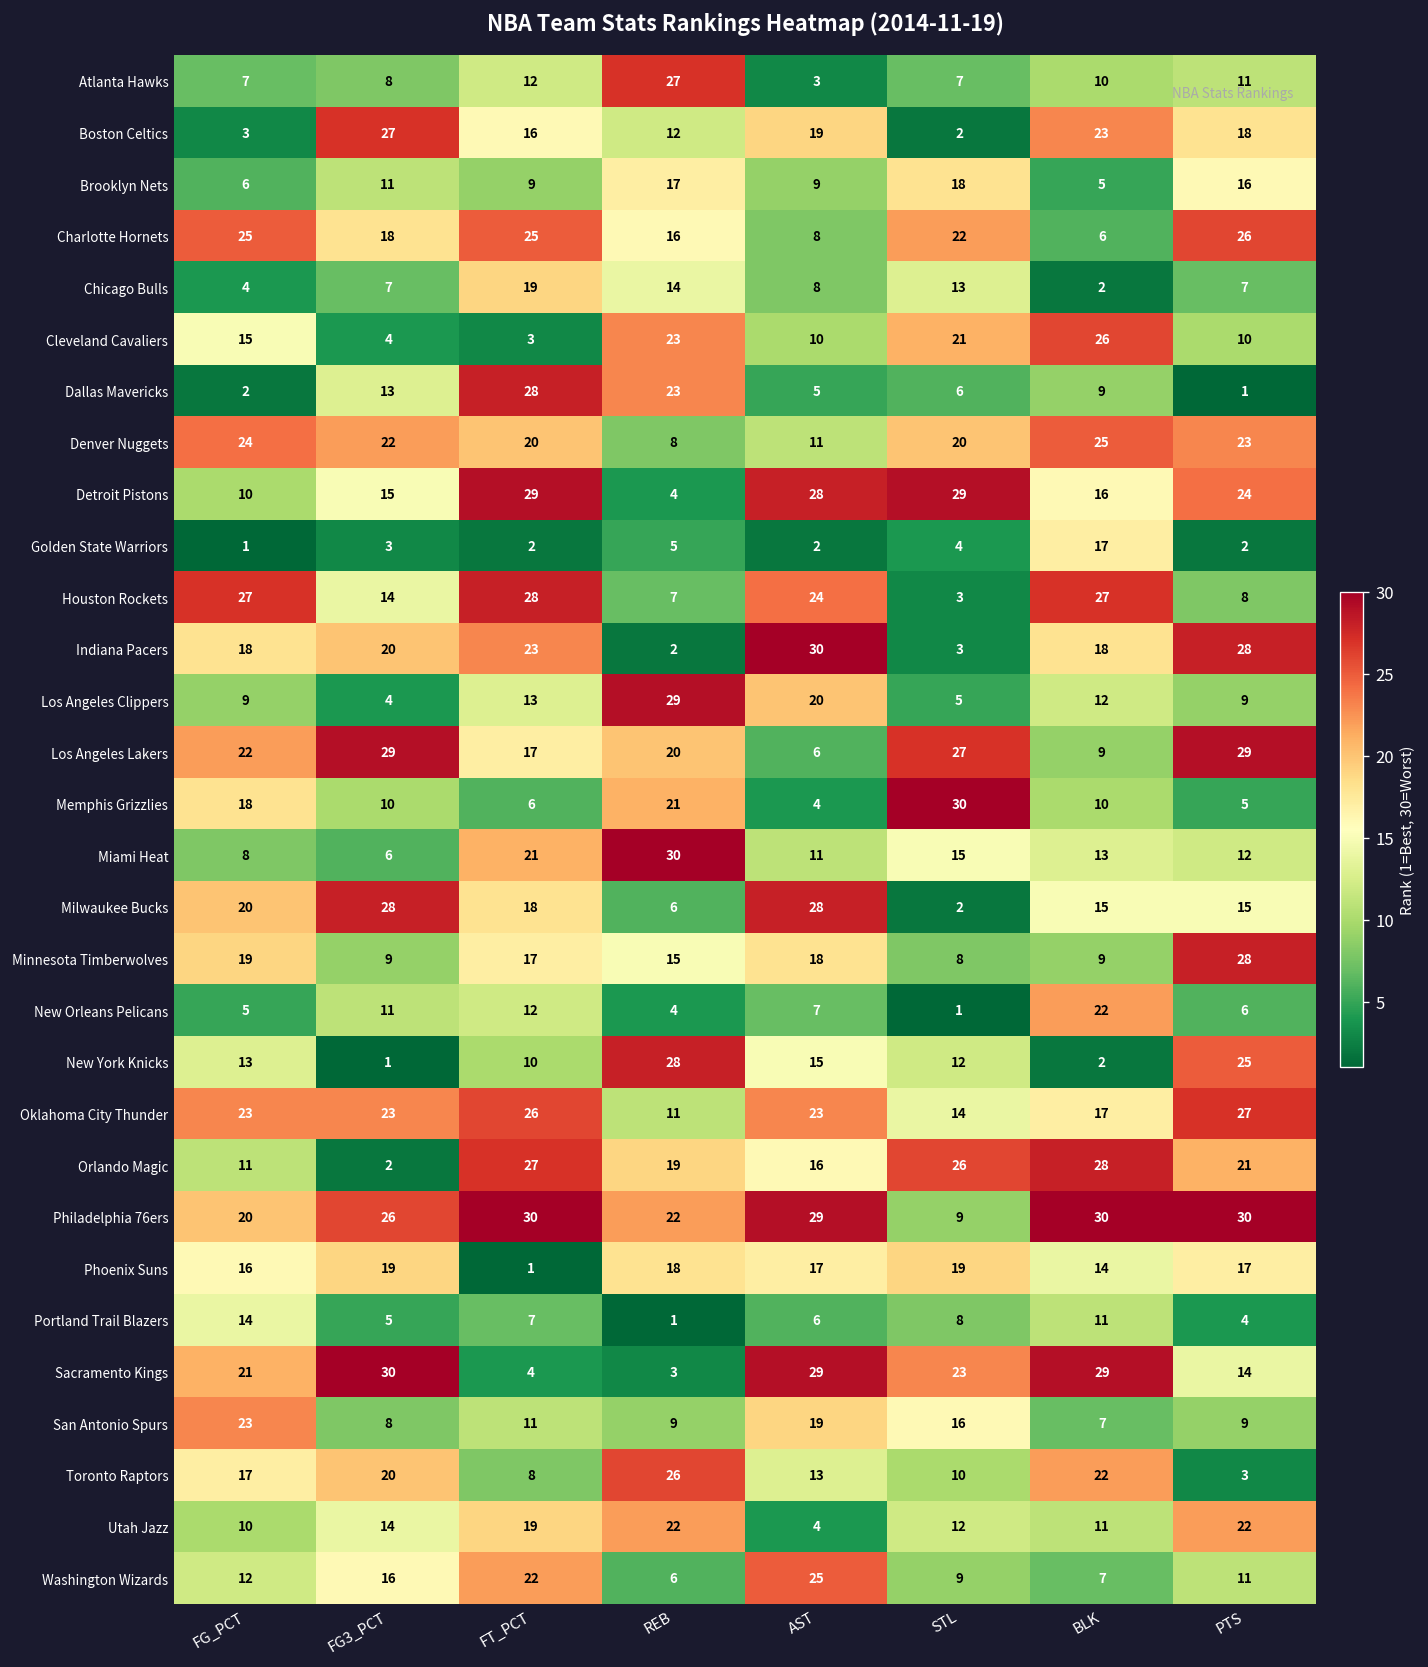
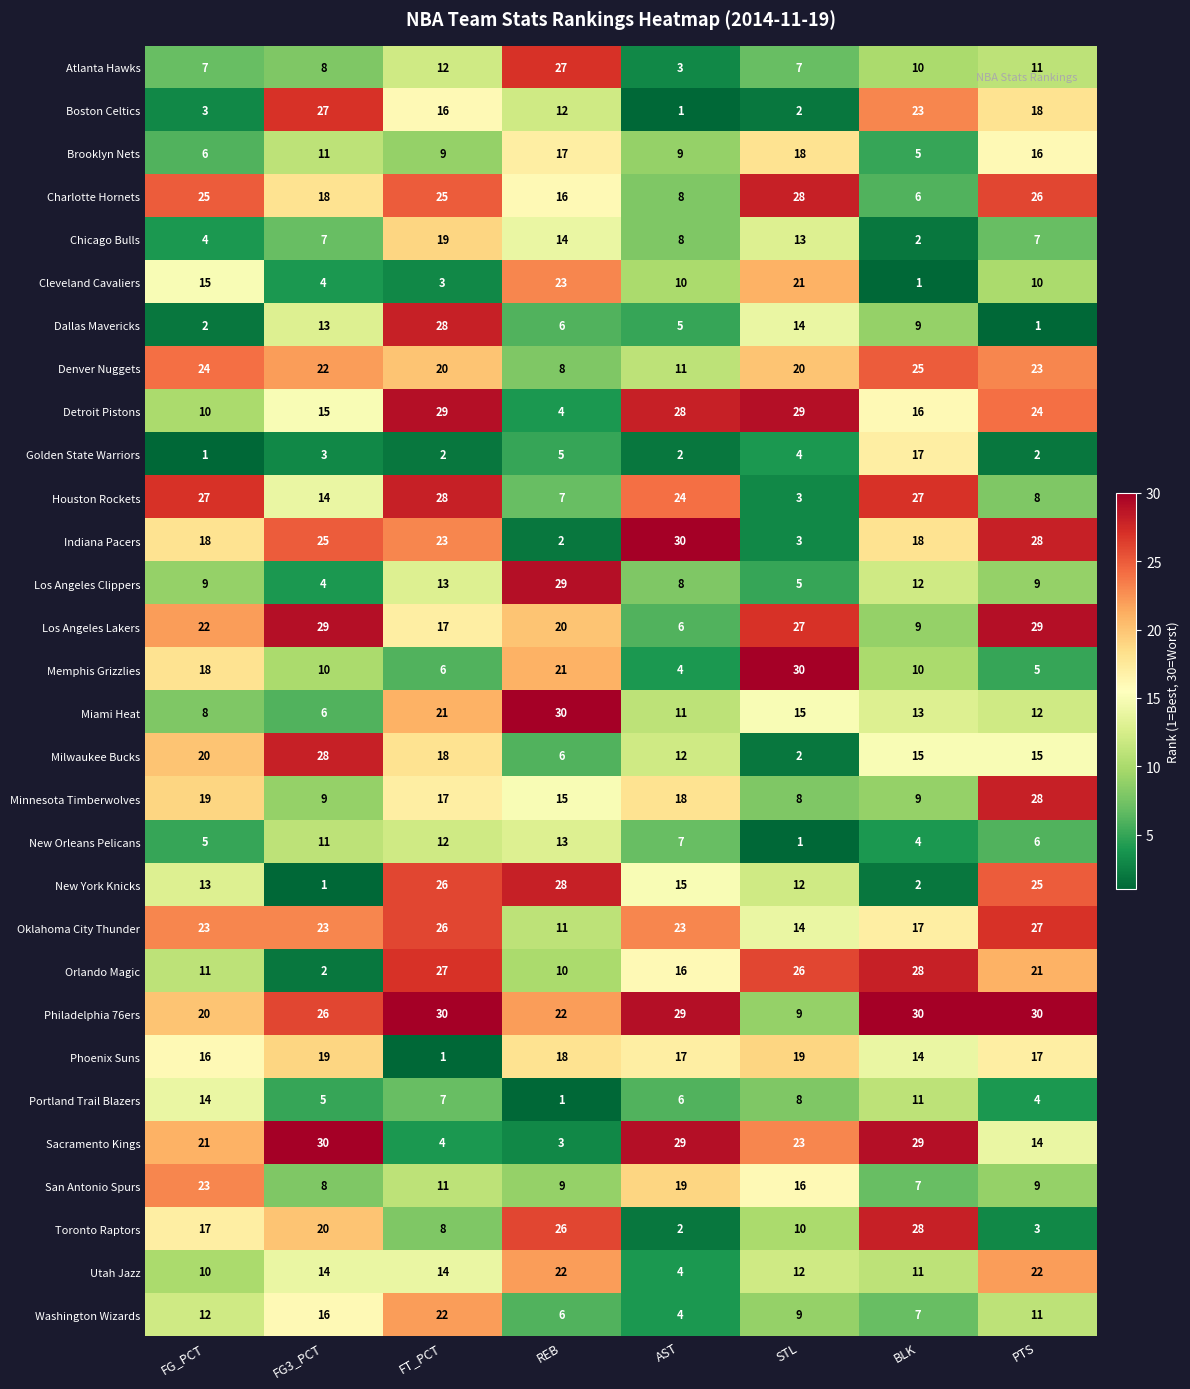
Boston Celtics, AST: 19 -> 1
Charlotte Hornets, STL: 22 -> 28
Cleveland Cavaliers, BLK: 26 -> 1
Dallas Mavericks, REB: 23 -> 6
Dallas Mavericks, STL: 6 -> 14
Indiana Pacers, FG3_PCT: 20 -> 25
Los Angeles Clippers, AST: 20 -> 8
Milwaukee Bucks, AST: 28 -> 12
New Orleans Pelicans, REB: 4 -> 13
New Orleans Pelicans, BLK: 22 -> 4
New York Knicks, FT_PCT: 10 -> 26
Orlando Magic, REB: 19 -> 10
Toronto Raptors, AST: 13 -> 2
Toronto Raptors, BLK: 22 -> 28
Utah Jazz, FT_PCT: 19 -> 14
Washington Wizards, AST: 25 -> 4
